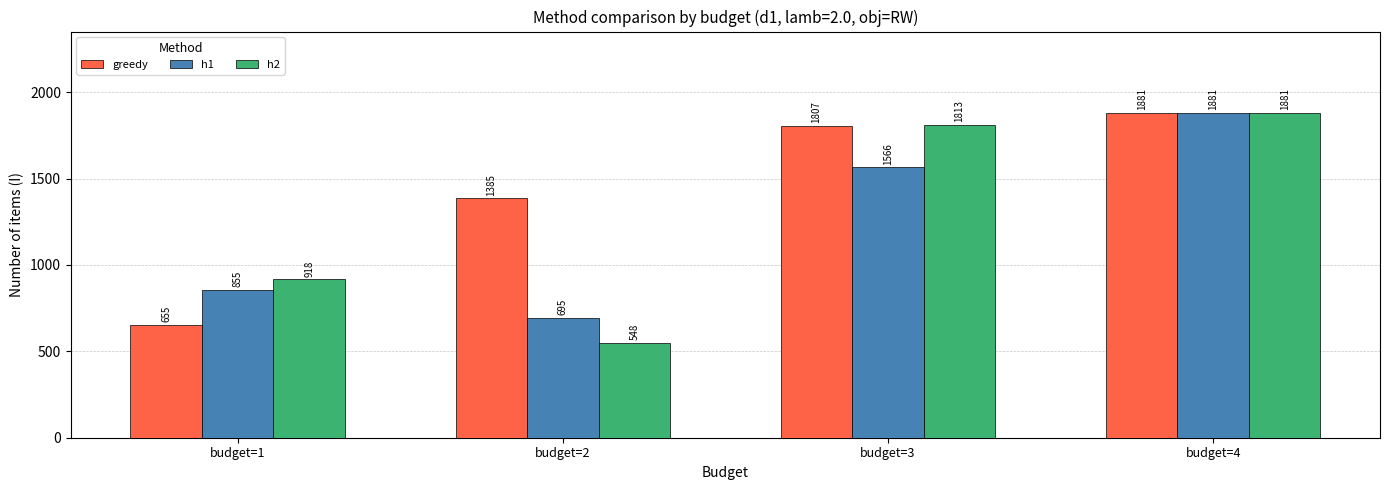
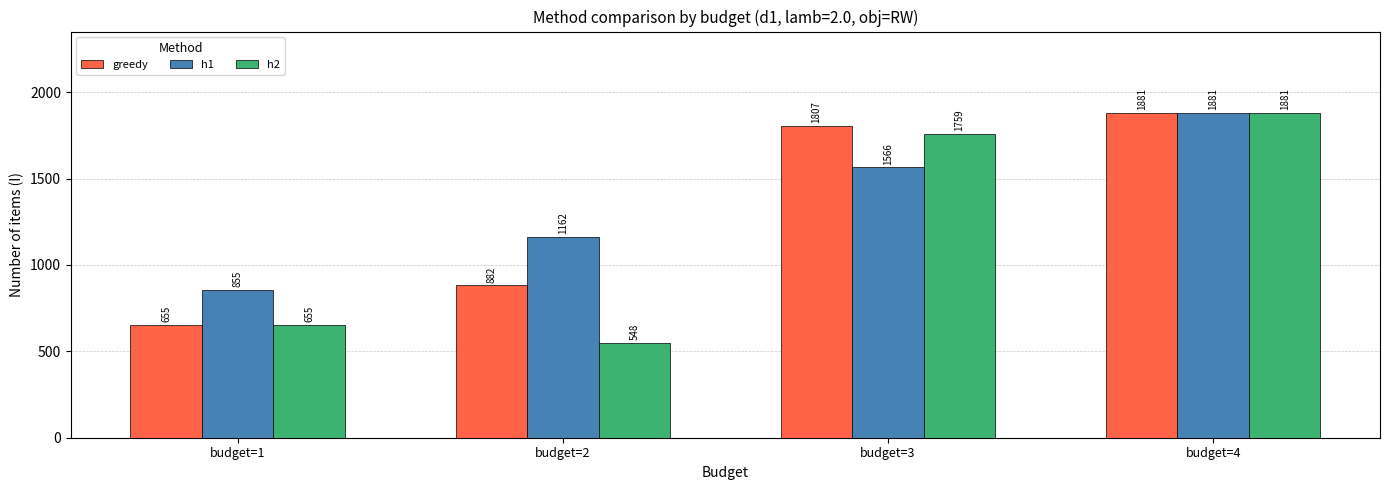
h2, budget=1: 918 -> 655
greedy, budget=2: 1385 -> 882
h1, budget=2: 695 -> 1162
h2, budget=3: 1813 -> 1759
